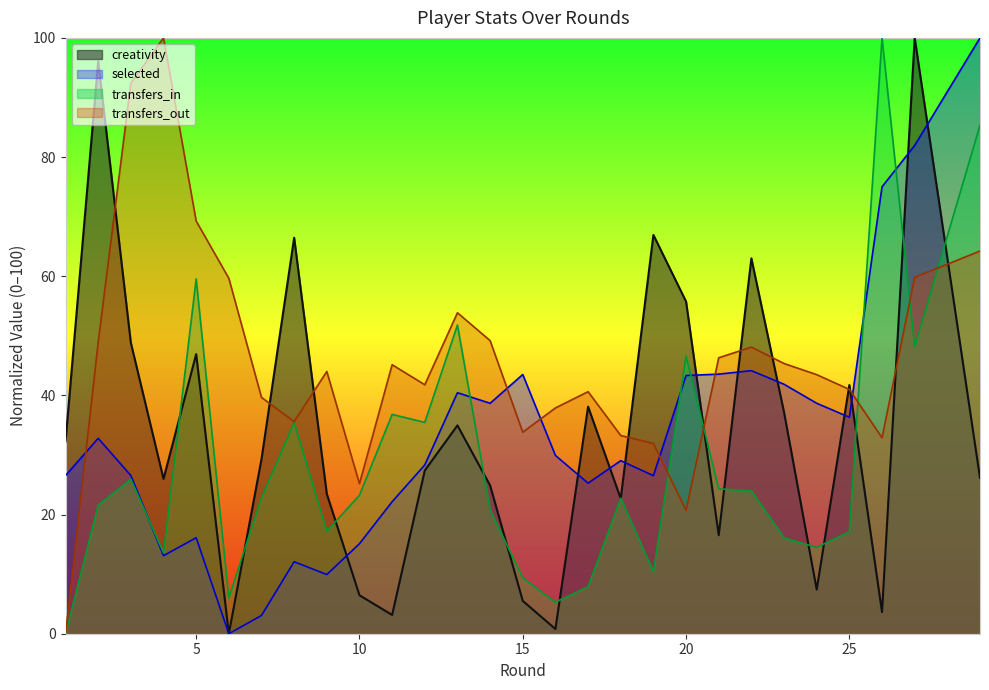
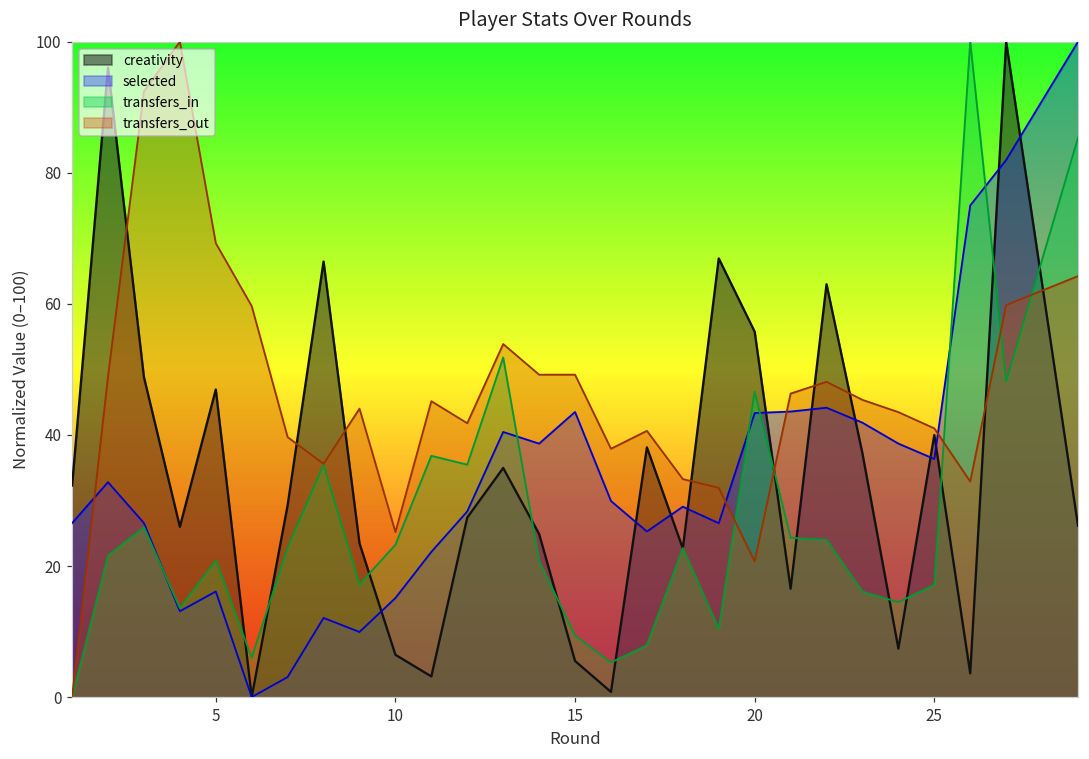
transfers_in, 5: 60 -> 21
transfers_out, 15: 34 -> 49
creativity, 25: 42 -> 40
